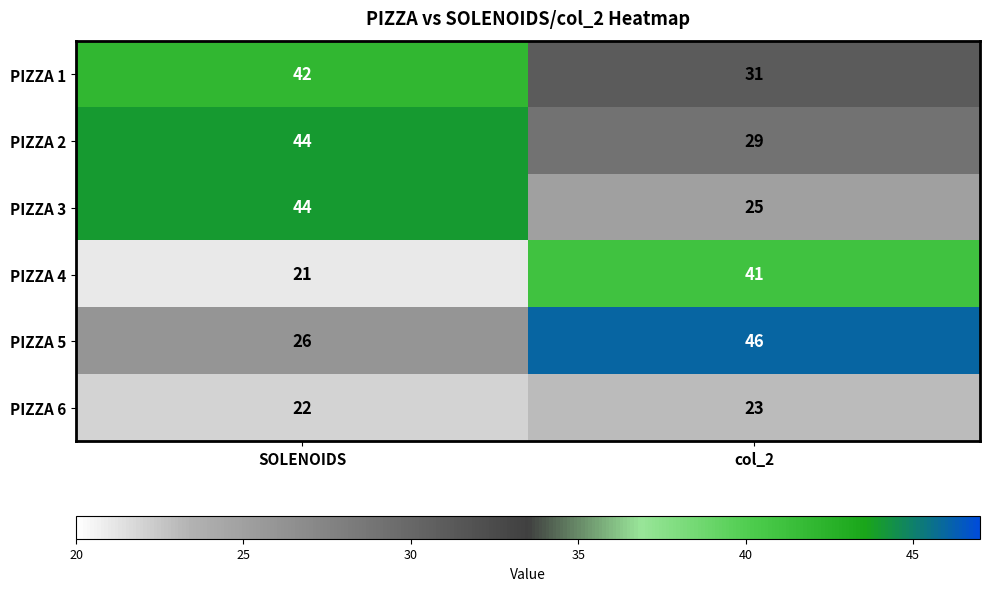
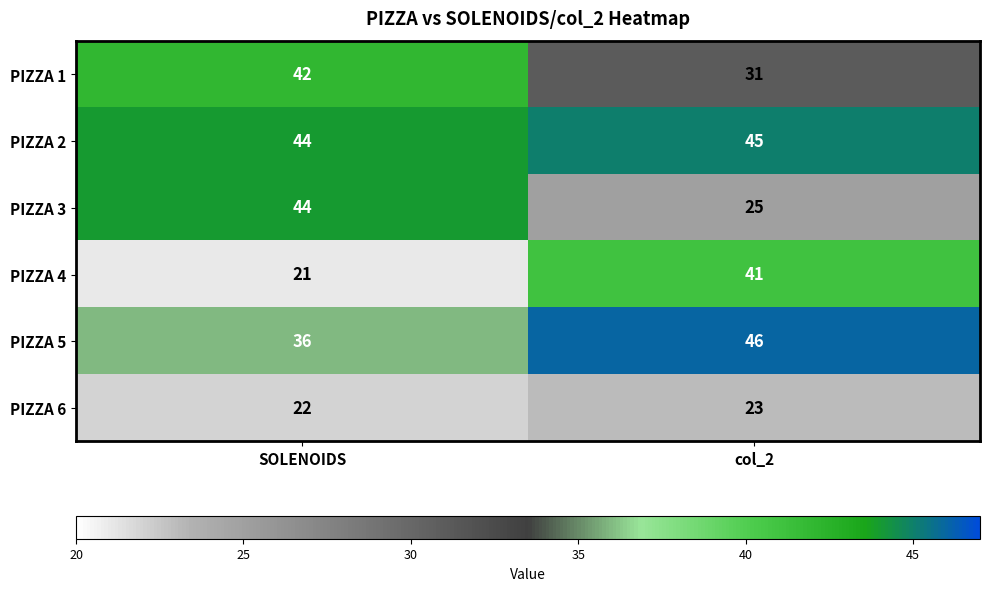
PIZZA 2, col_2: 29 -> 45
PIZZA 5, SOLENOIDS: 26 -> 36
